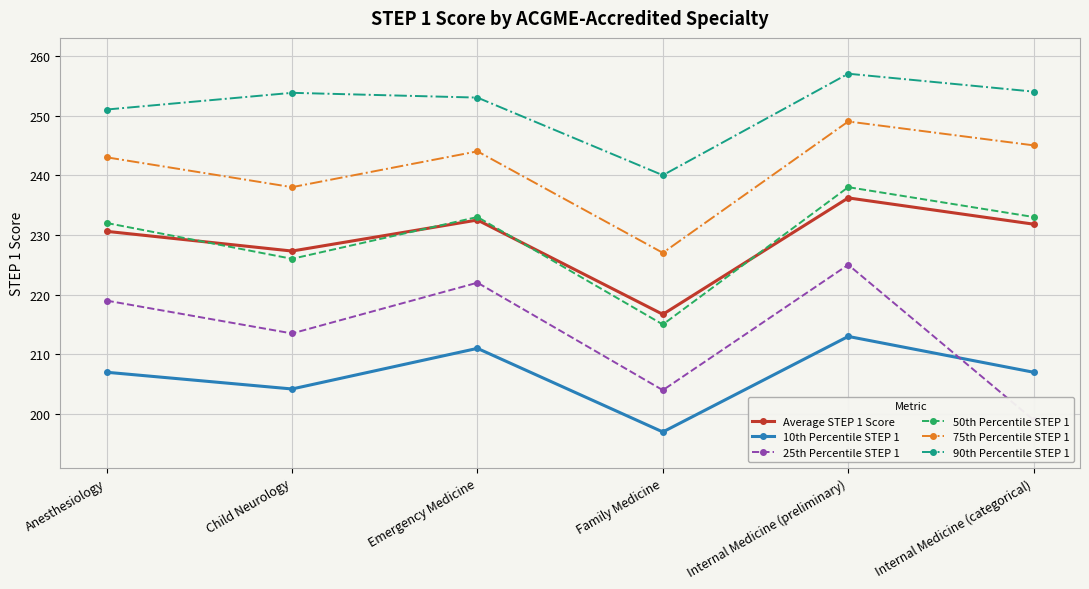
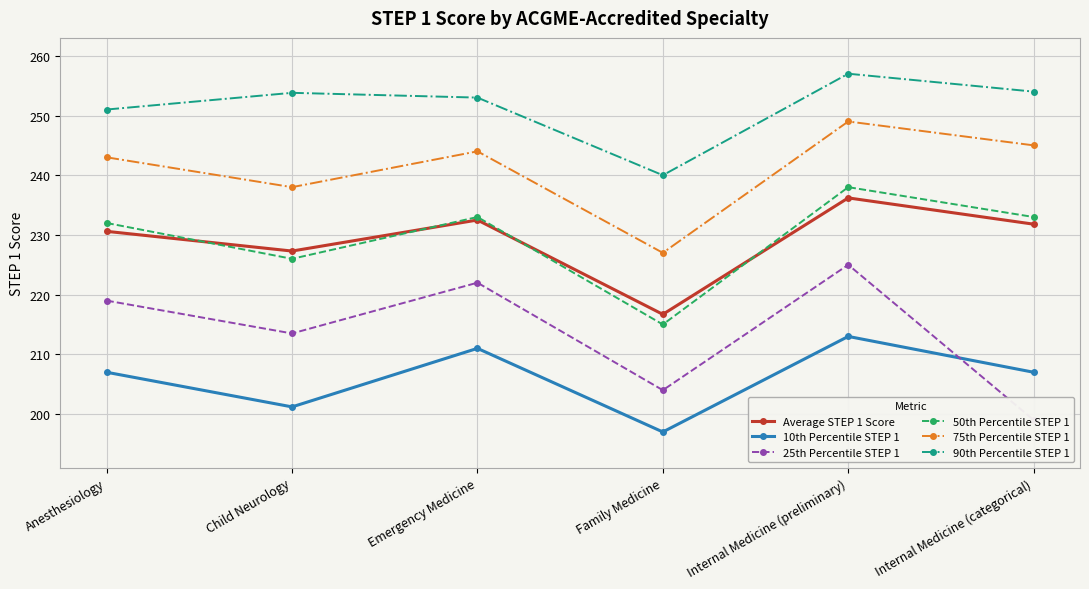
10th Percentile STEP 1, Child Neurology: 204 -> 201
